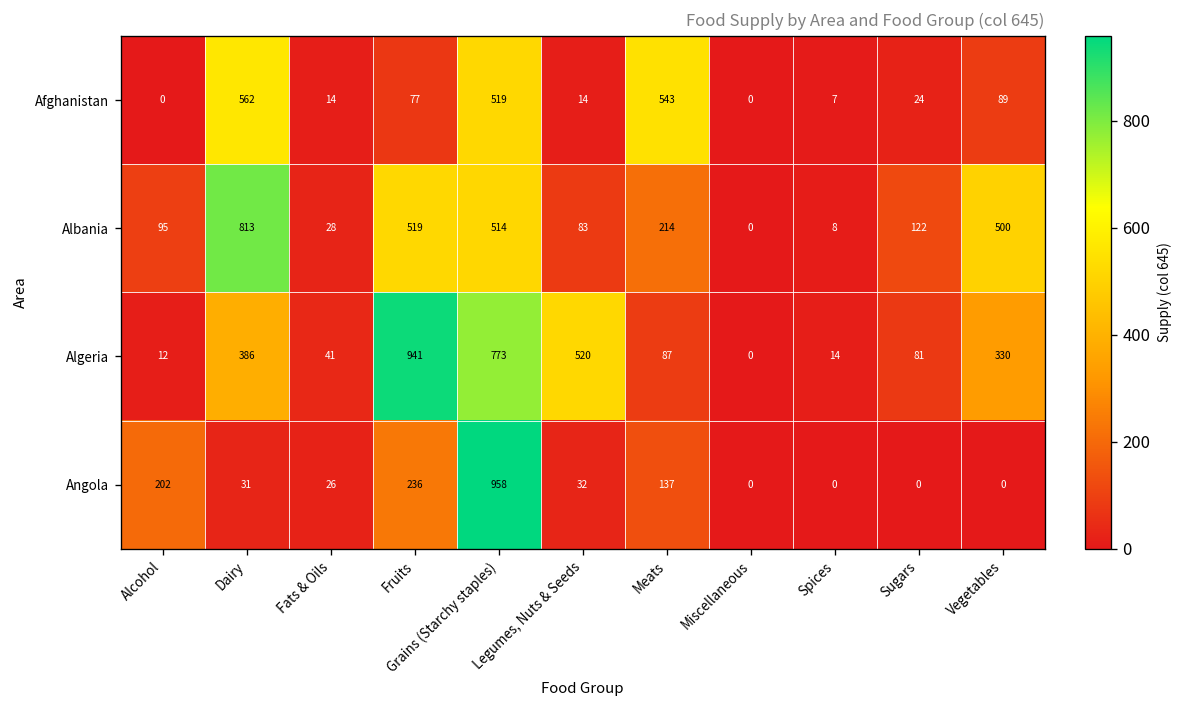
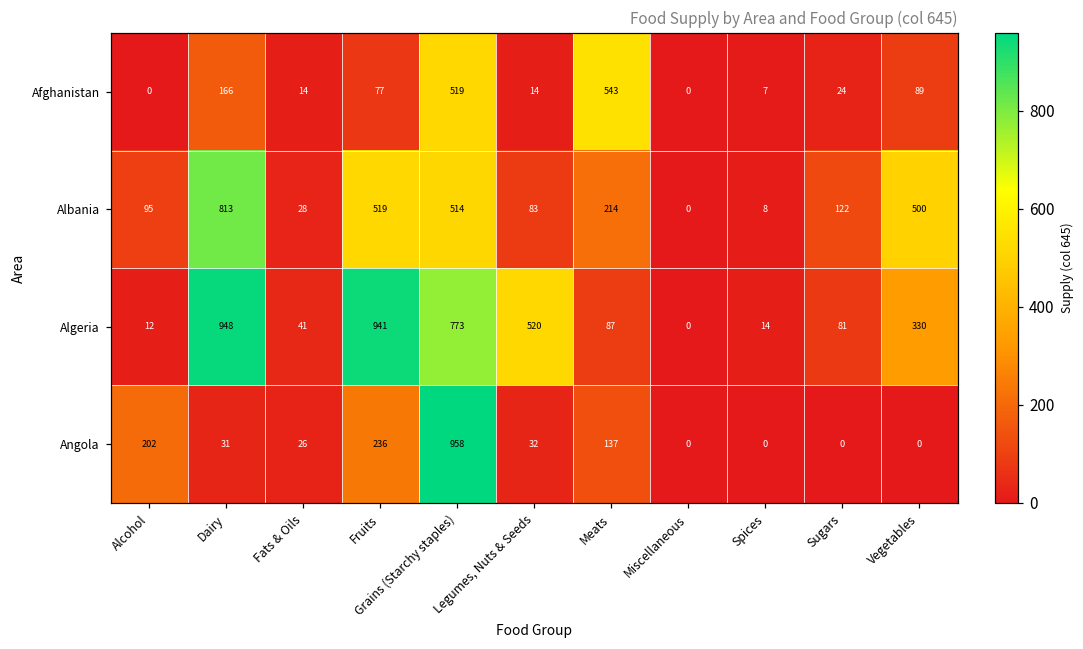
Afghanistan, Dairy: 562 -> 166
Algeria, Dairy: 386 -> 948
